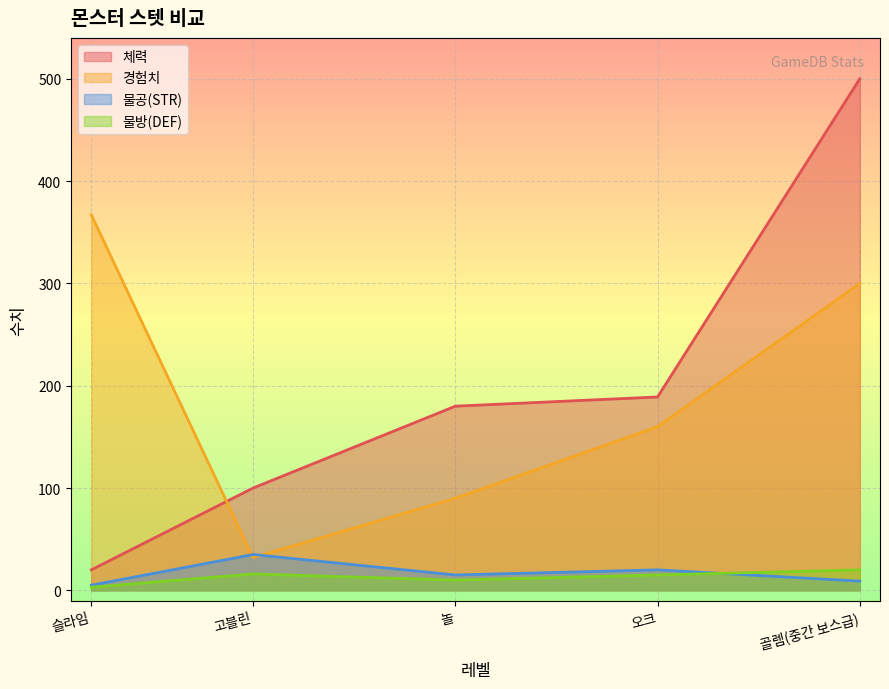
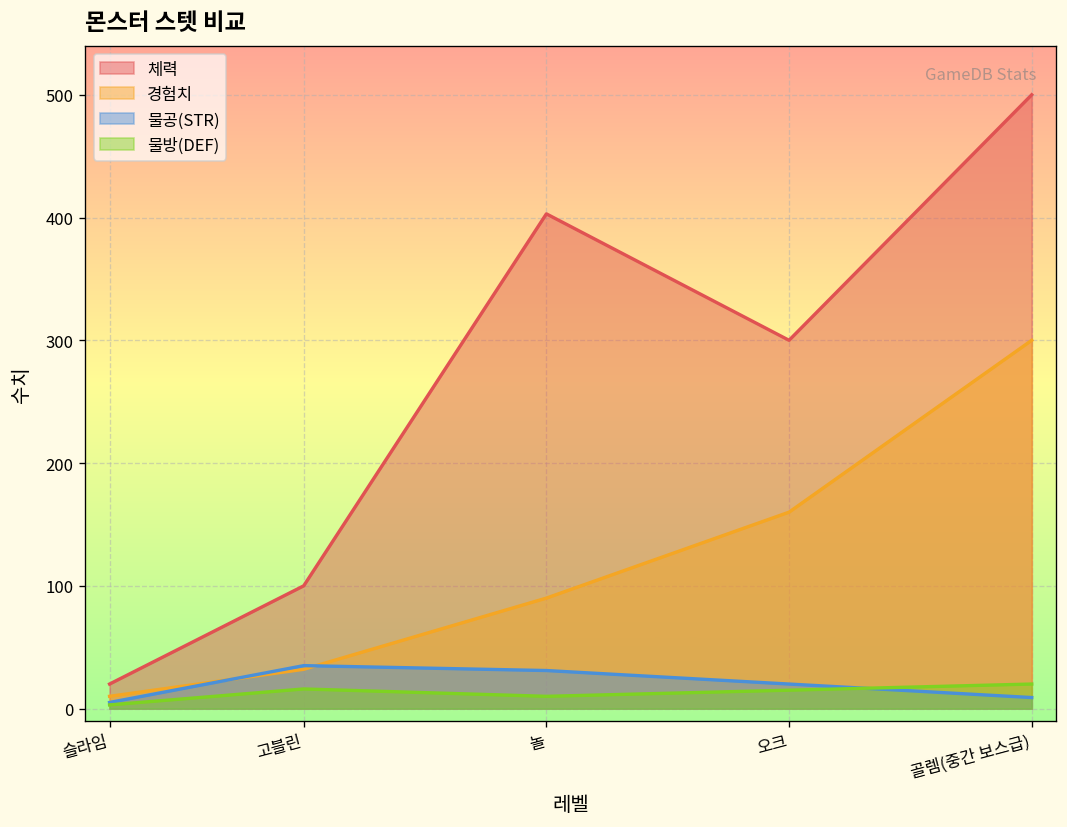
경험치, 슬라임: 367 -> 10
체력, 놀: 180 -> 403
물공(STR), 놀: 15 -> 31
체력, 오크: 189 -> 300
